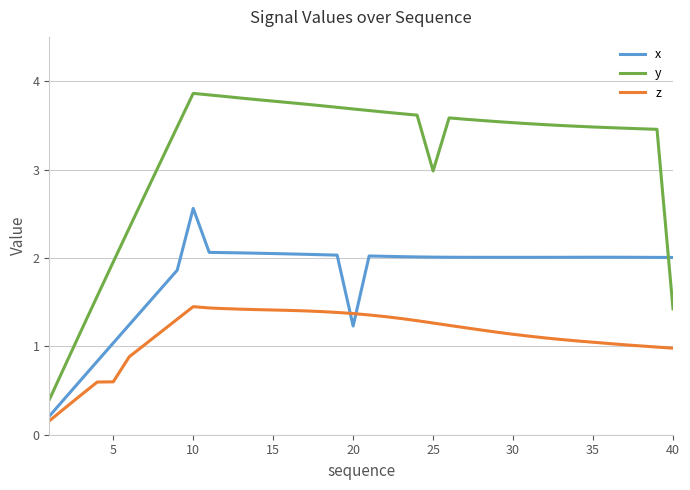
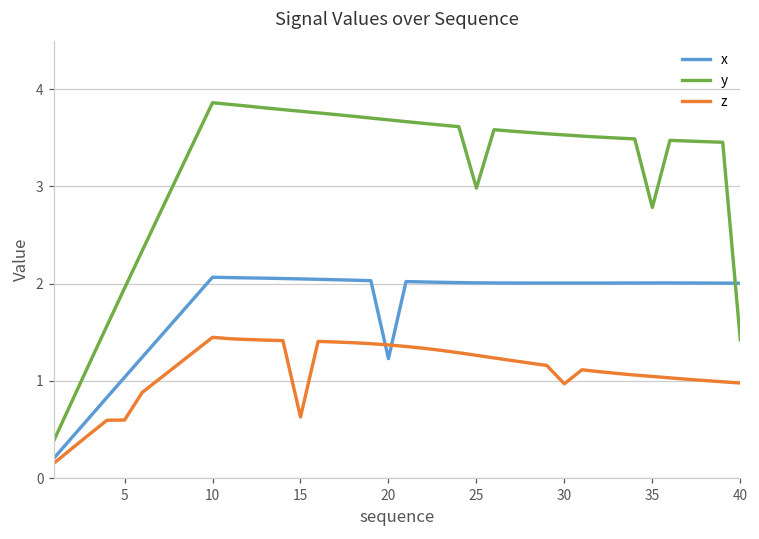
x, 10: 2.6 -> 2.1
z, 15: 1.4 -> 0.6
z, 30: 1.1 -> 1.0
y, 35: 3.5 -> 2.8
